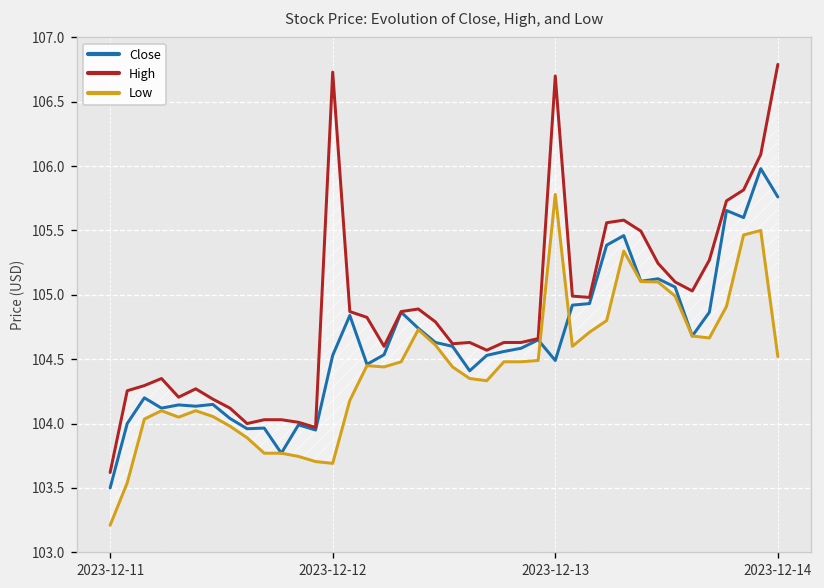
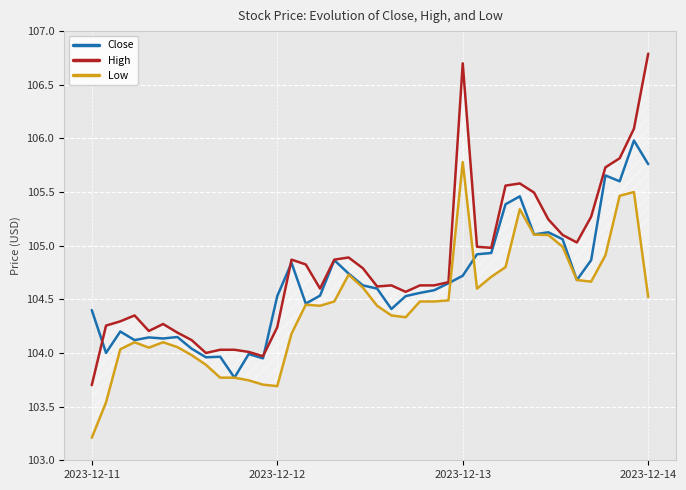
Close, 2023-12-11: 103.5 -> 104.4
High, 2023-12-11: 103.62 -> 103.70
High, 2023-12-12: 106.73 -> 104.24
Close, 2023-12-13: 104.49 -> 104.72
